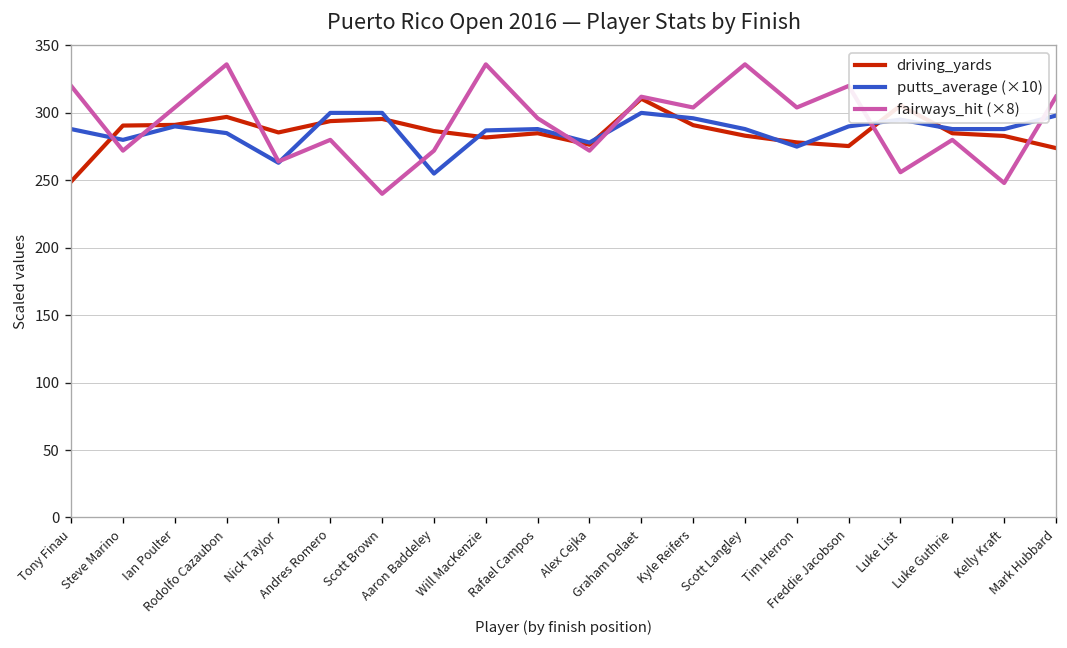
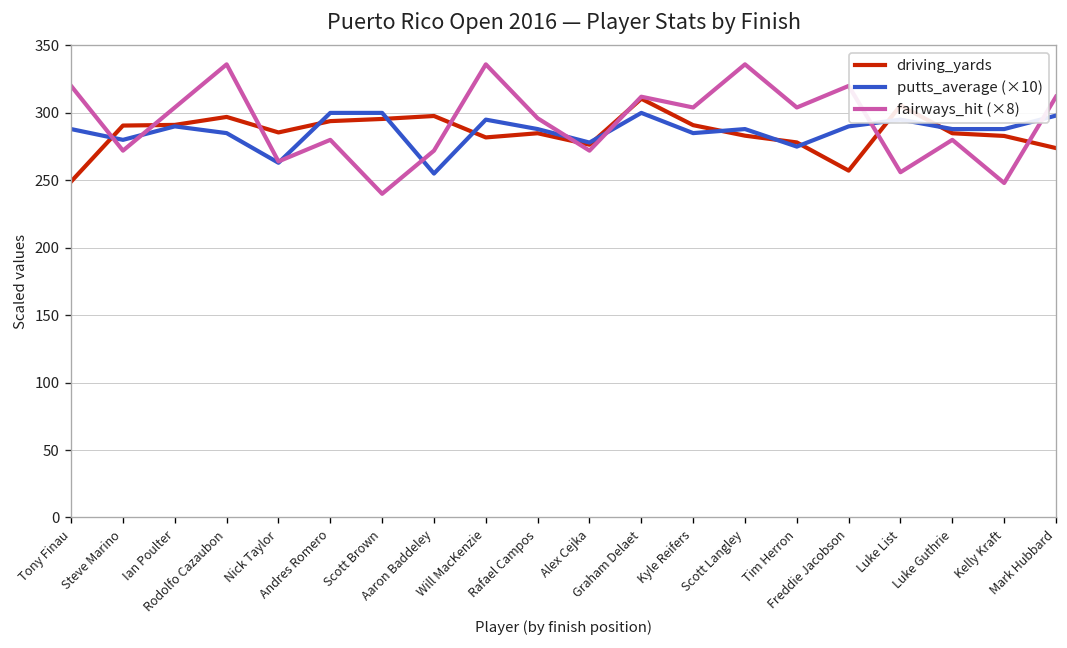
driving_yards, Aaron Baddeley: 287 -> 298
putts_average (×10), Will MacKenzie: 287 -> 295
putts_average (×10), Kyle Reifers: 296 -> 285
driving_yards, Freddie Jacobson: 275 -> 257
